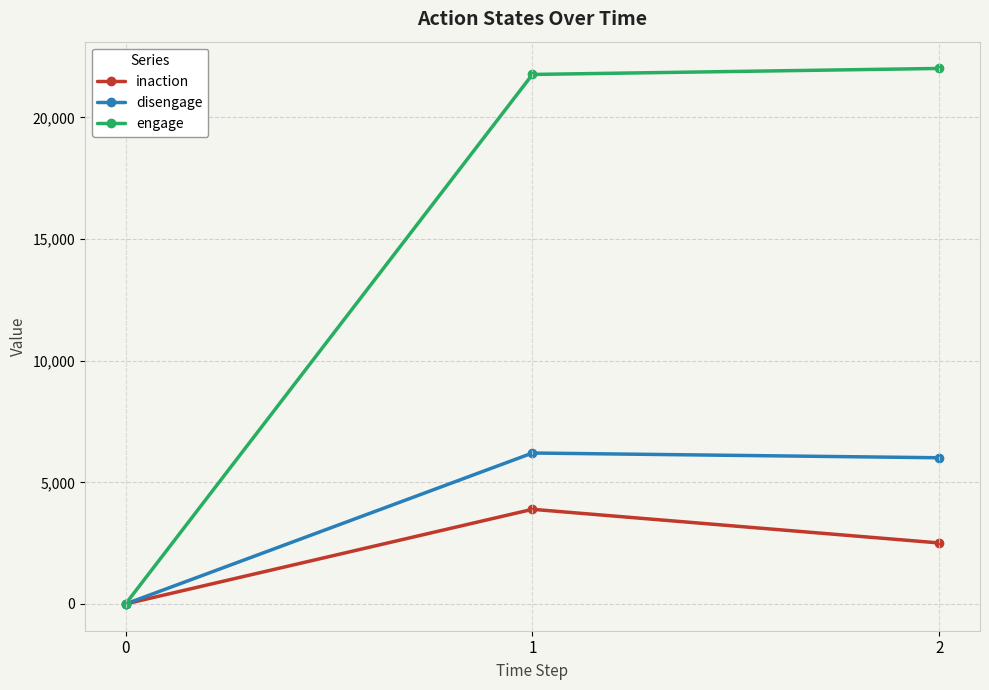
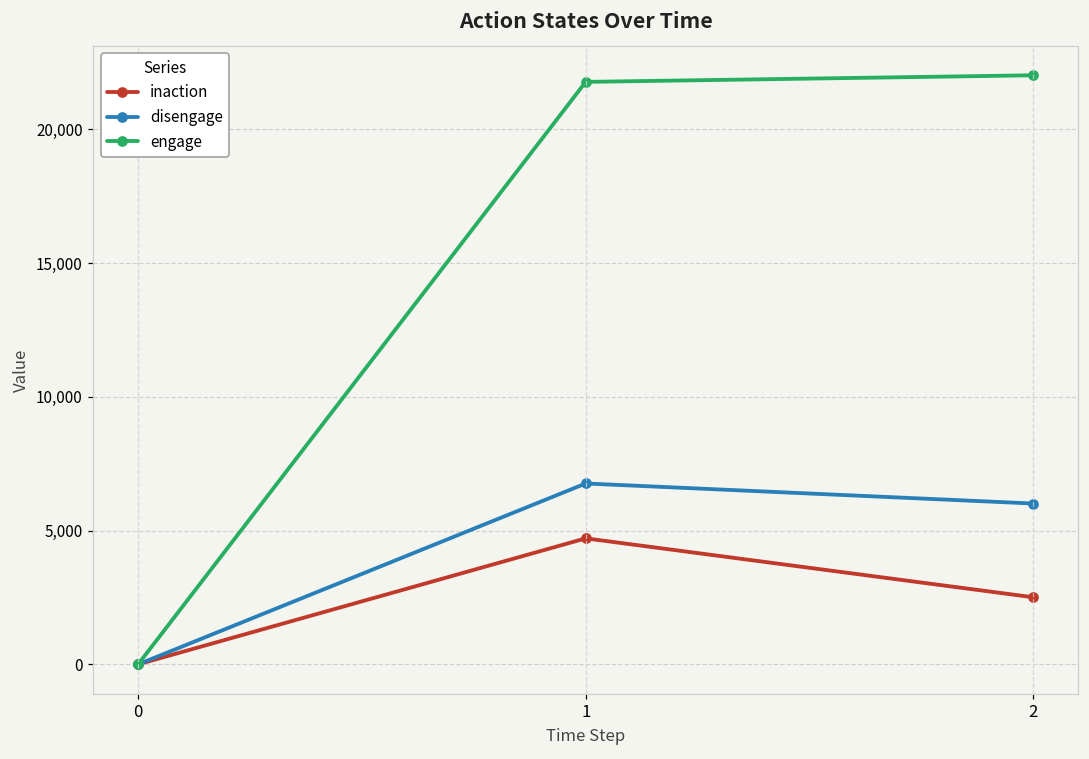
inaction, 1: 3,900 -> 4,700
disengage, 1: 6,200 -> 6,800
